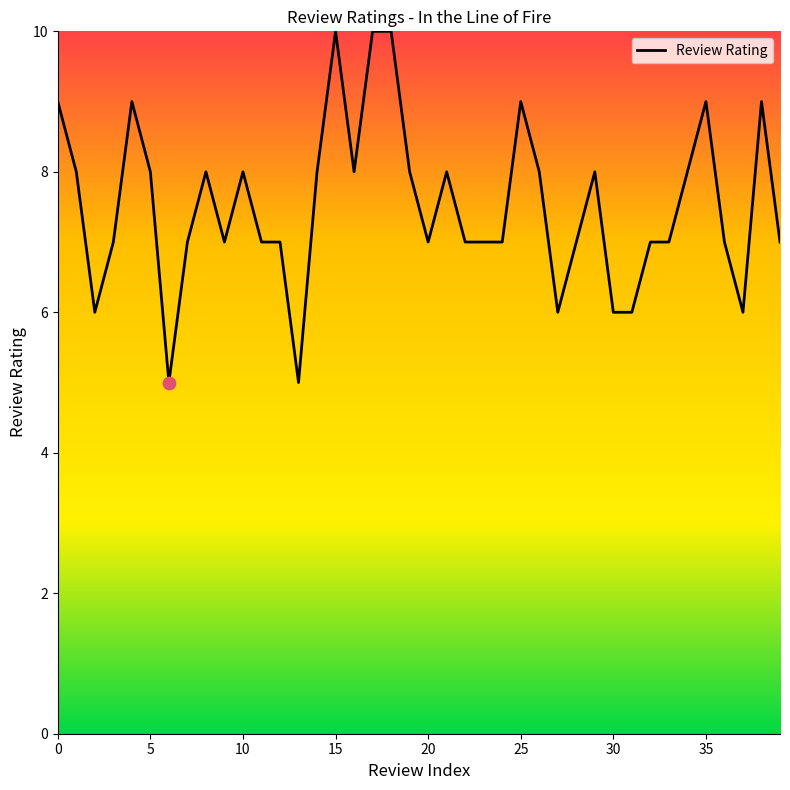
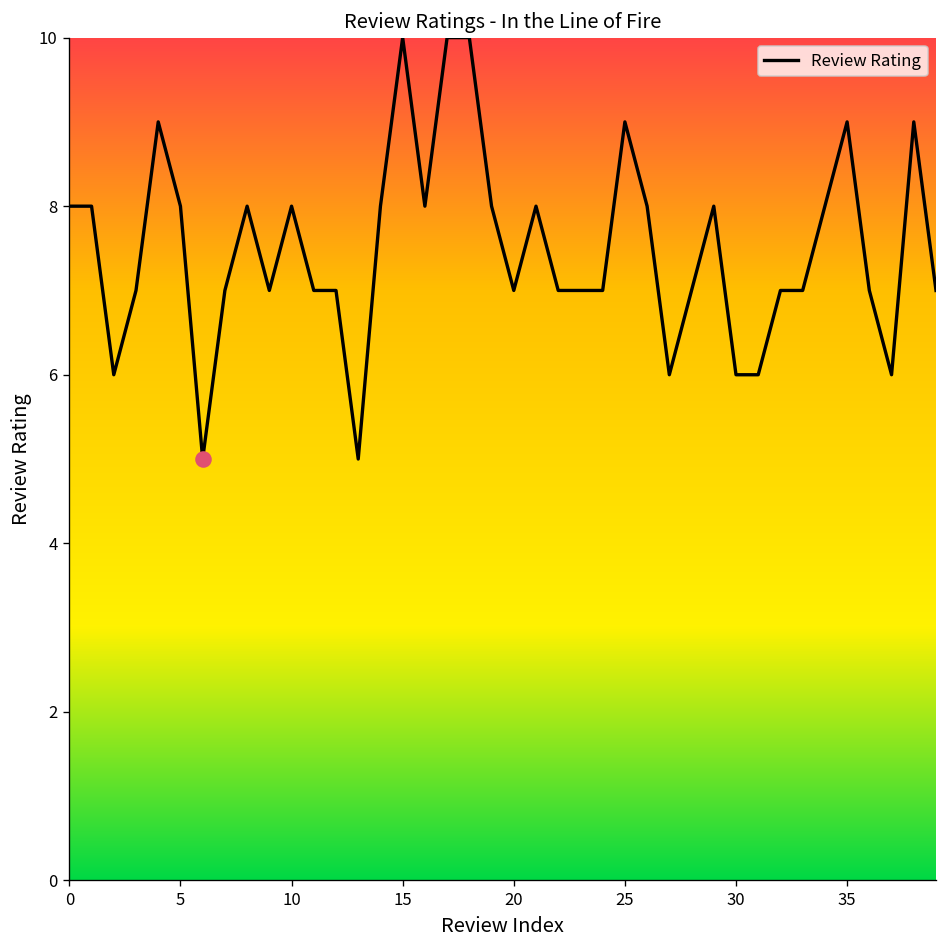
Review Rating, 0: 9 -> 8
